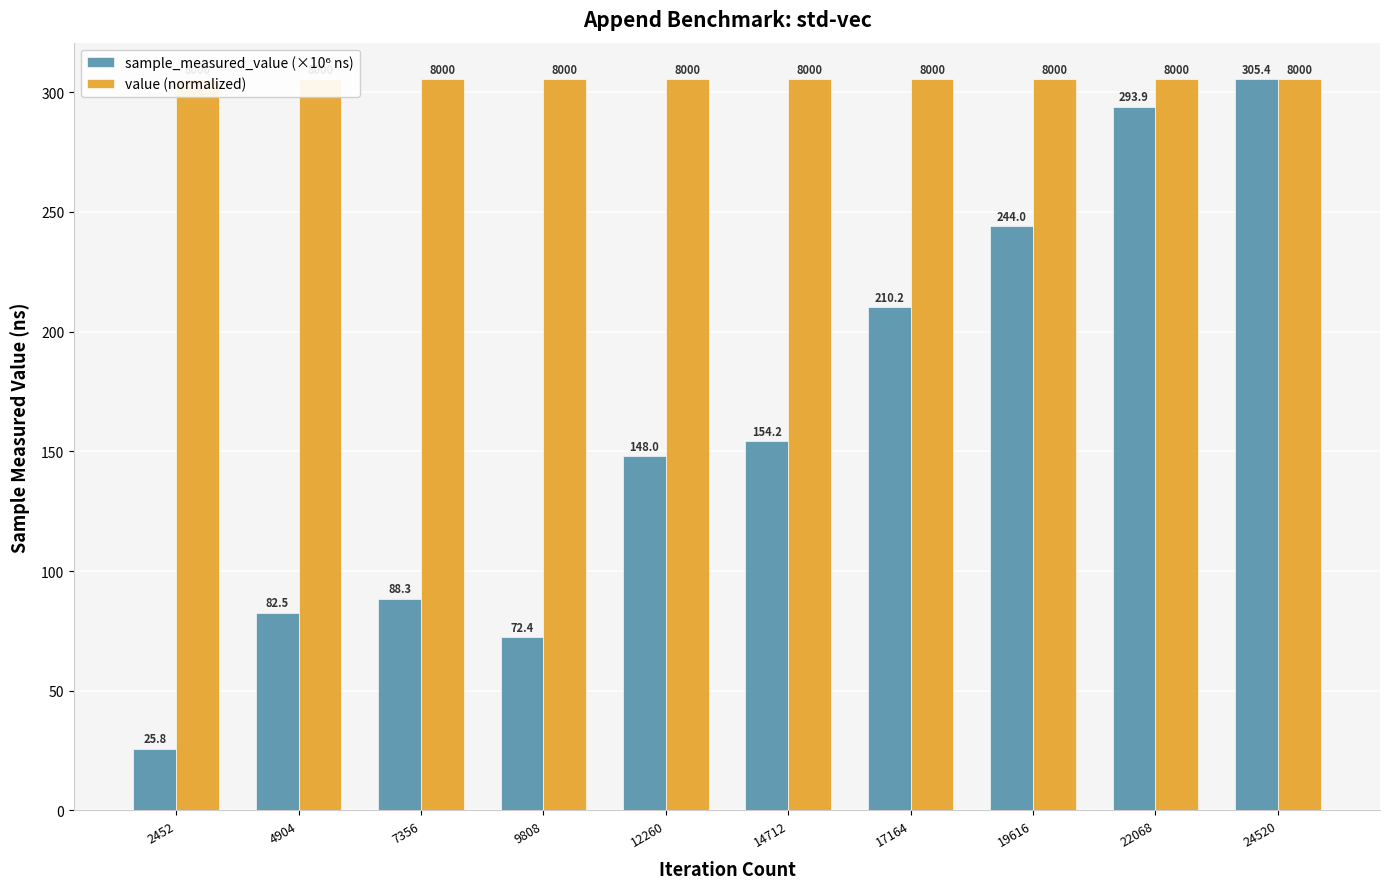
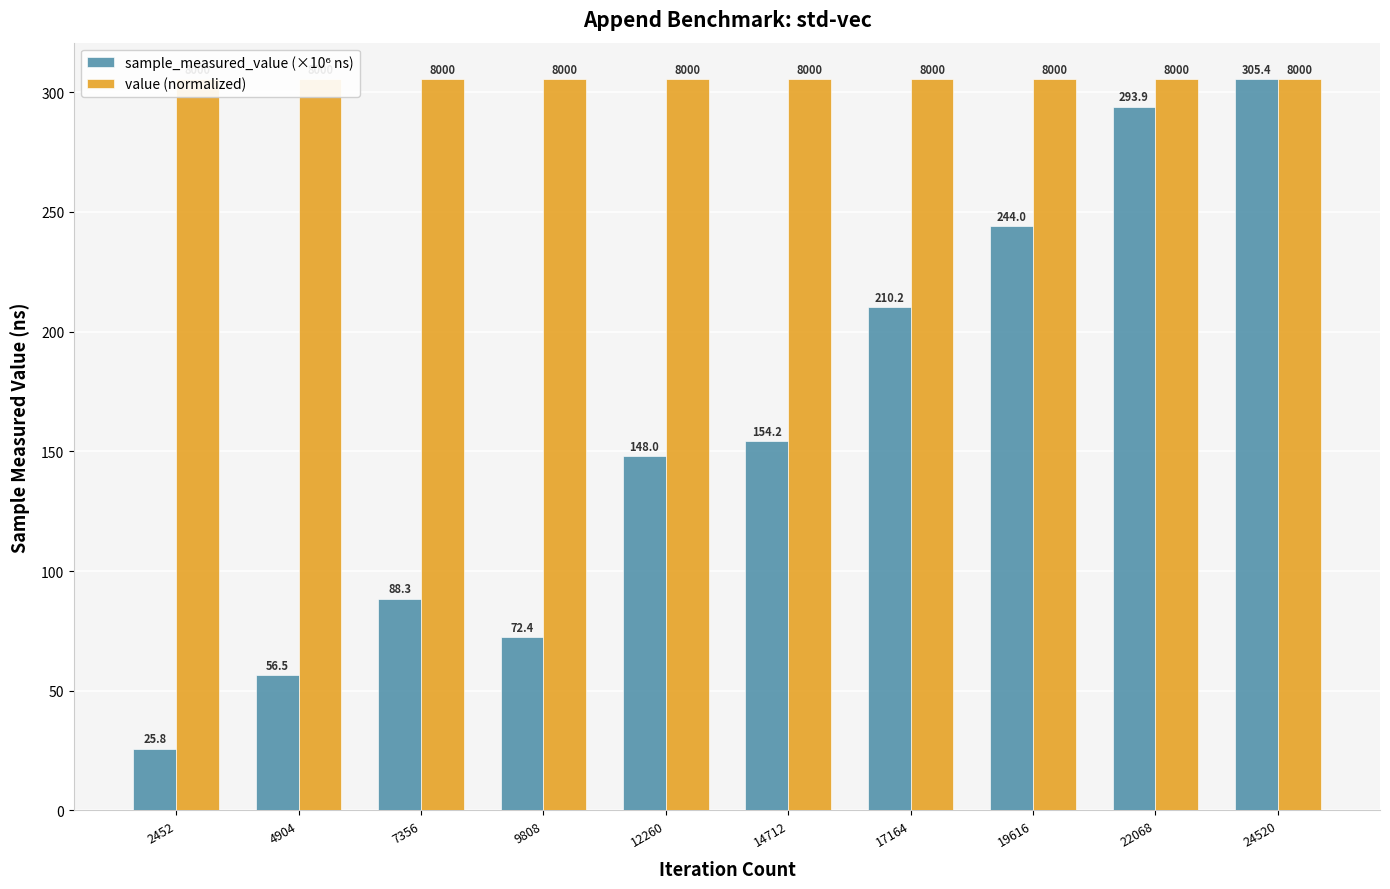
sample_measured_value (×10⁶ ns), 4904: 82.5 -> 56.5
